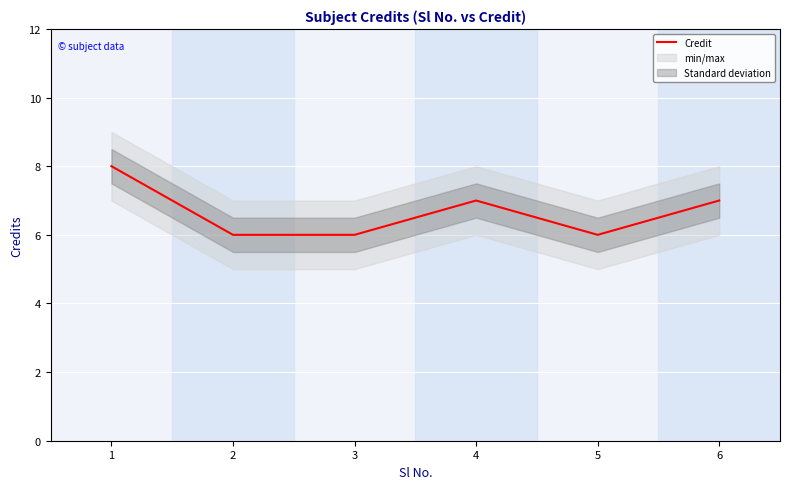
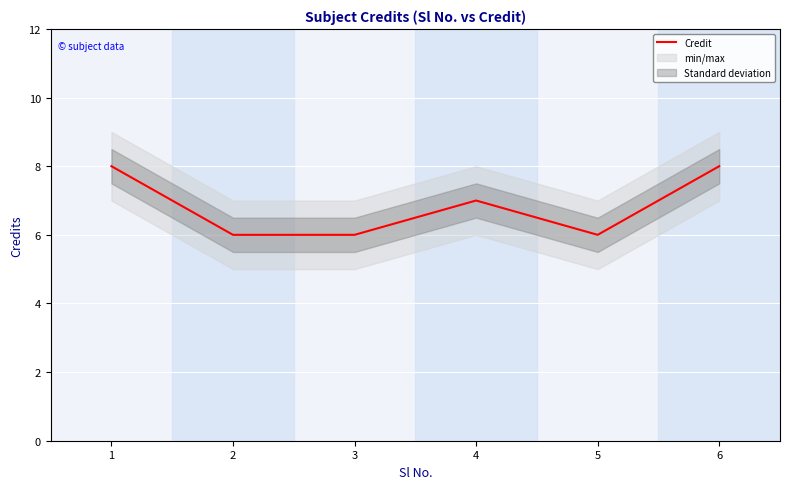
Credit, 6: 7 -> 8
